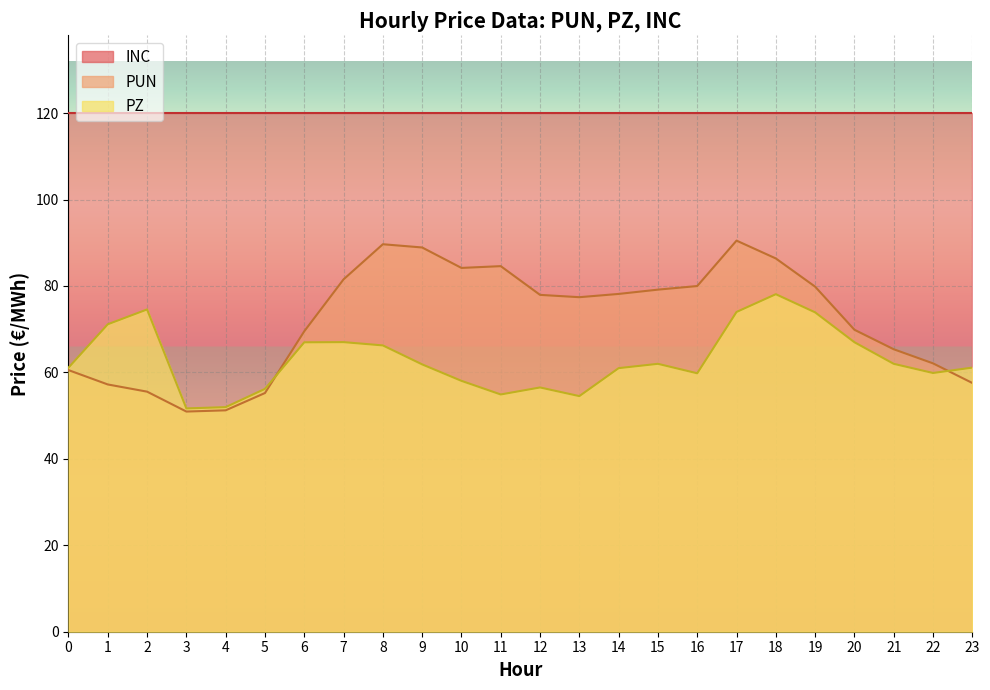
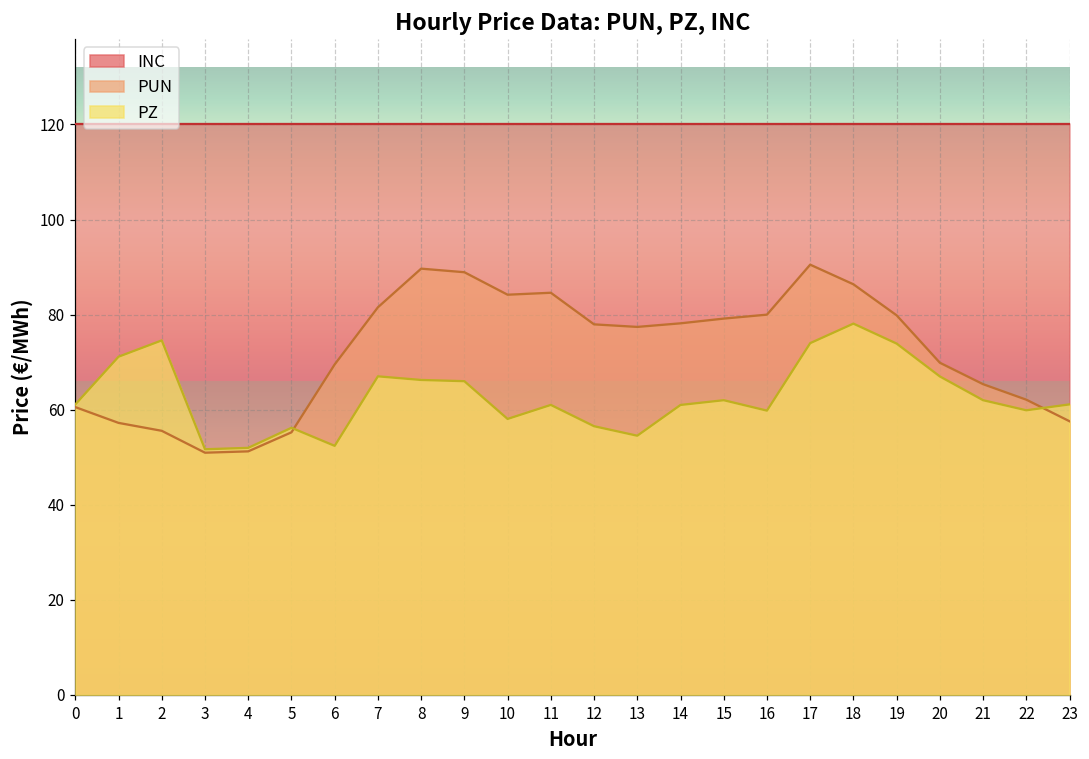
PZ, 6: 67 -> 52
PZ, 9: 62 -> 66
PZ, 11: 55 -> 61
